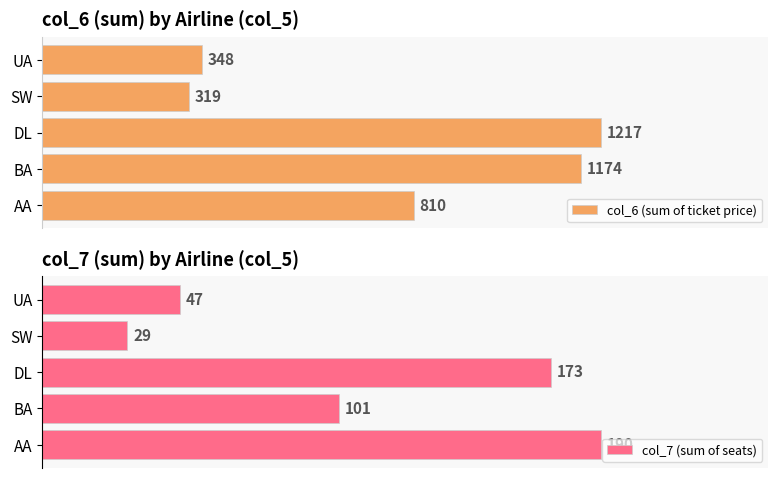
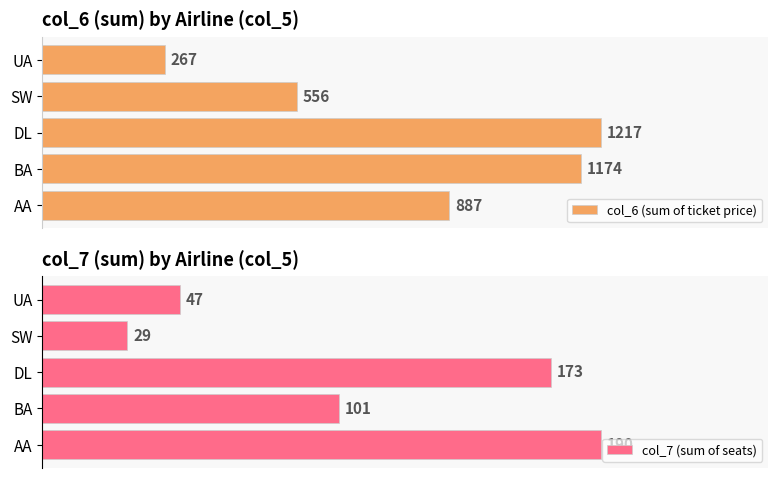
col_6 (sum) by Airline (col_5), UA: 348 -> 267
col_6 (sum) by Airline (col_5), SW: 319 -> 556
col_6 (sum) by Airline (col_5), AA: 810 -> 887
